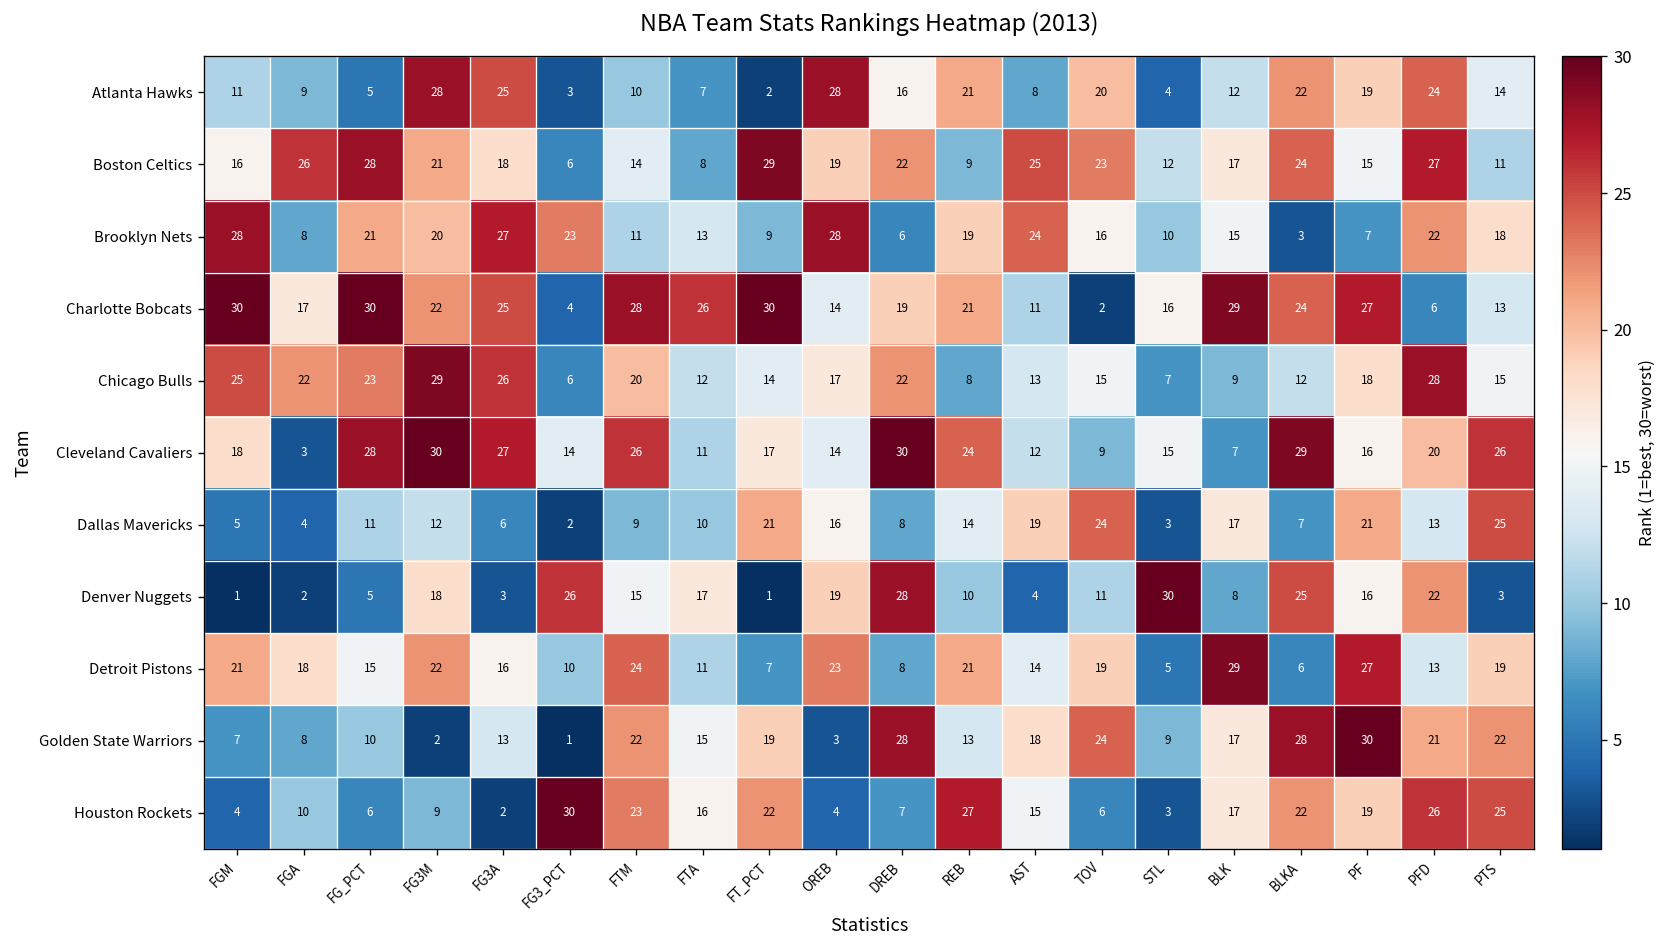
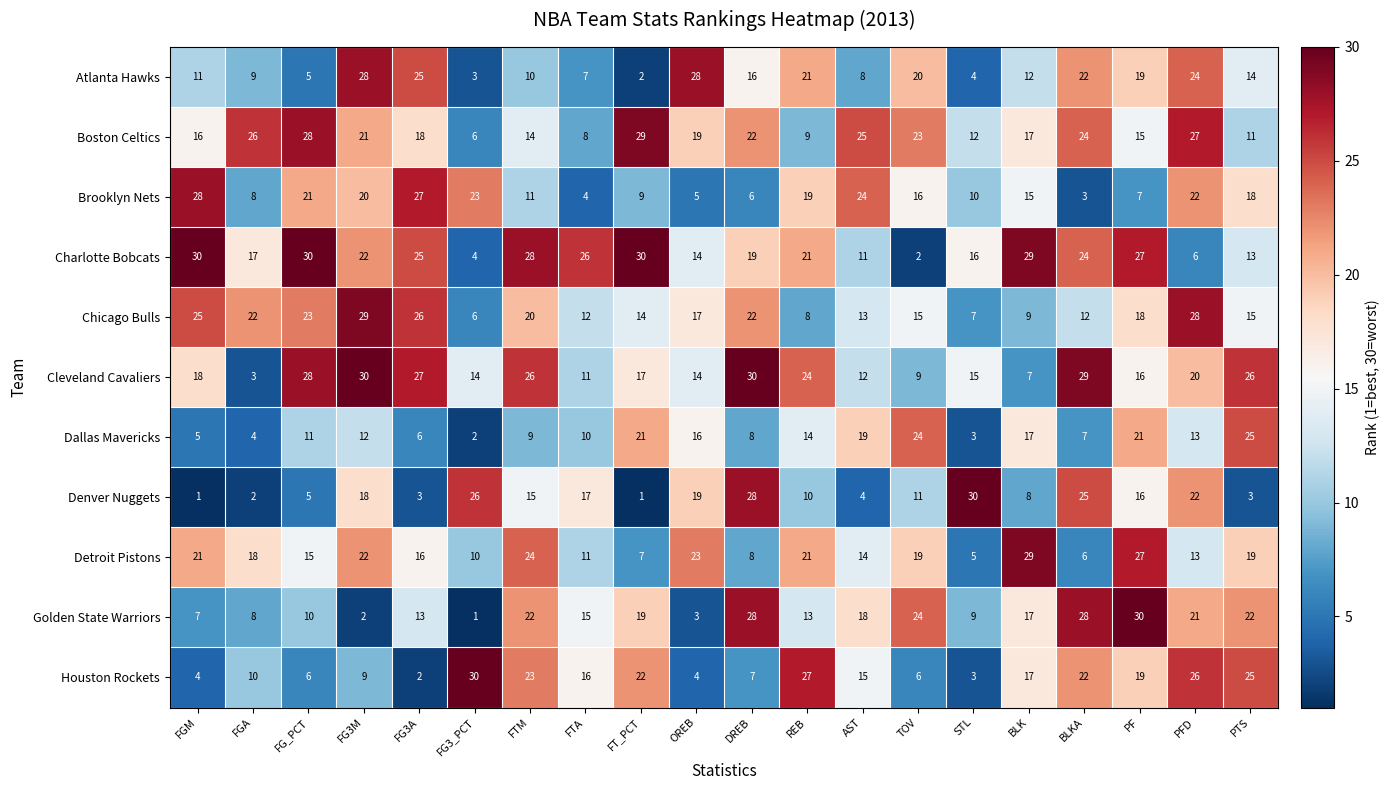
Brooklyn Nets, FTA: 13 -> 4
Brooklyn Nets, OREB: 28 -> 5
